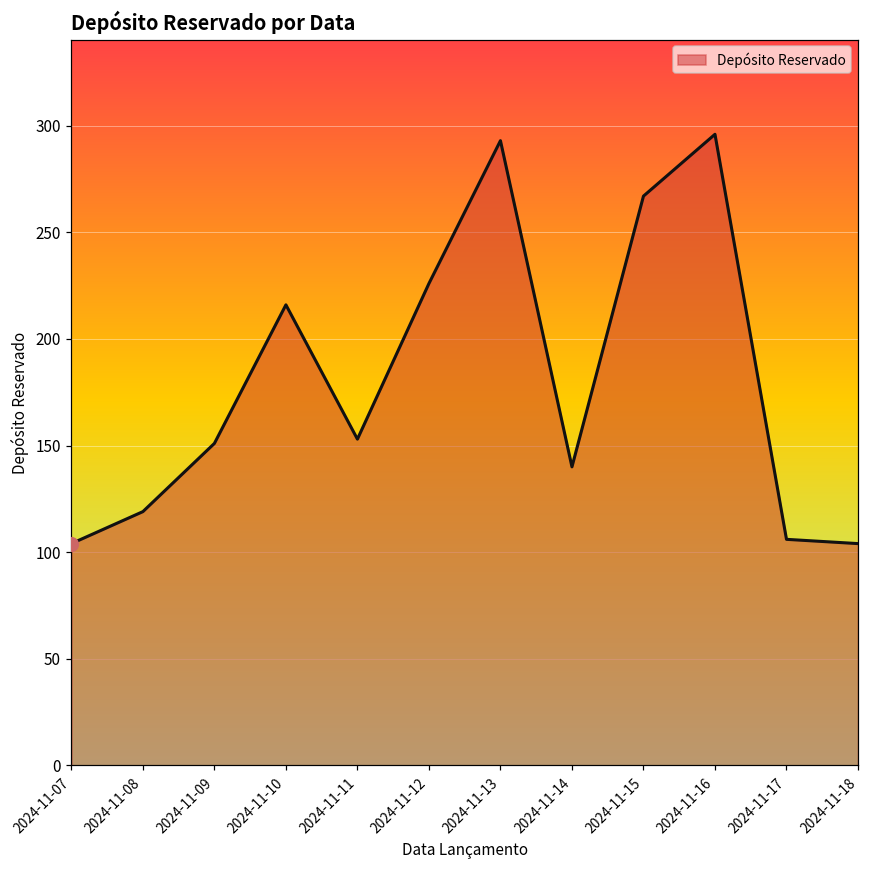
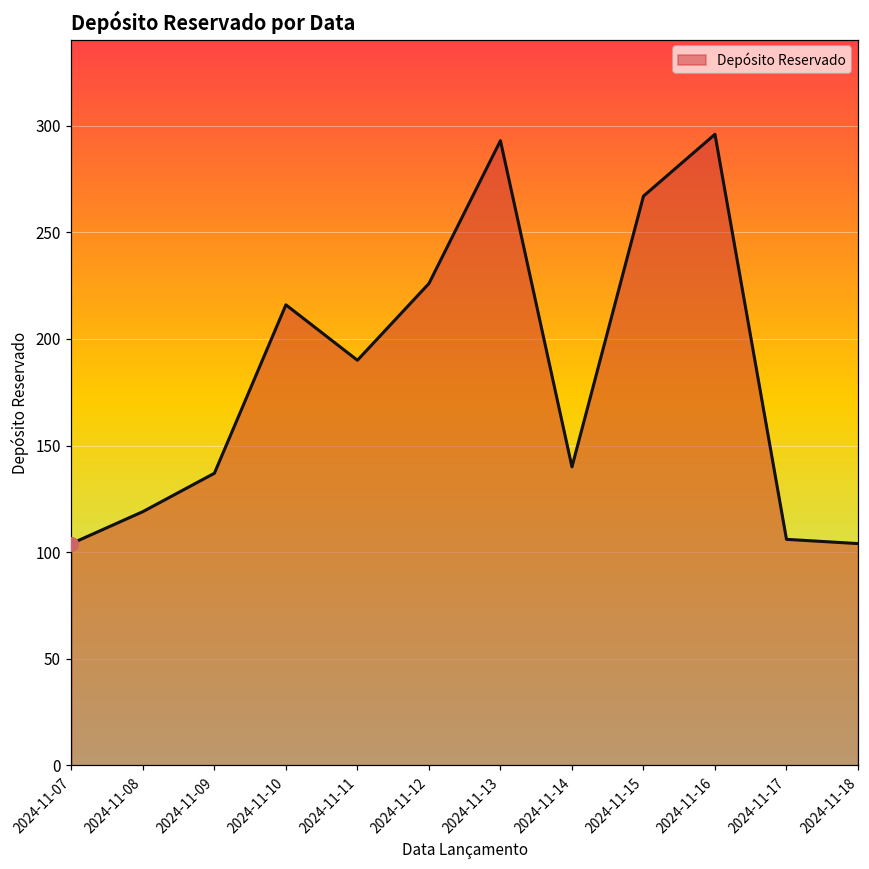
Depósito Reservado, 2024-11-09: 151 -> 137
Depósito Reservado, 2024-11-11: 153 -> 190
